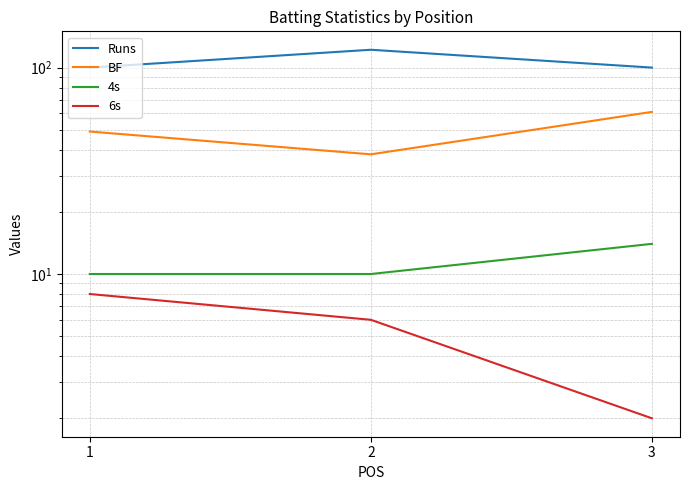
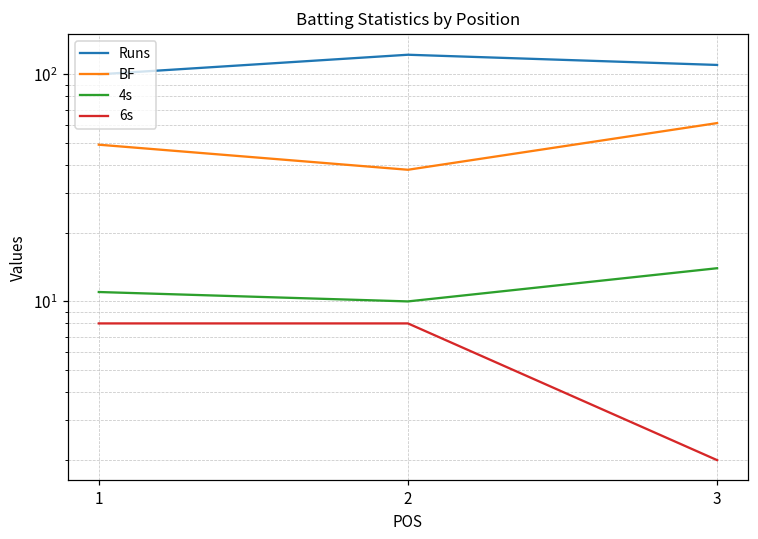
4s, 1: 10 -> 11
6s, 2: 6 -> 8
Runs, 3: 100 -> 110
